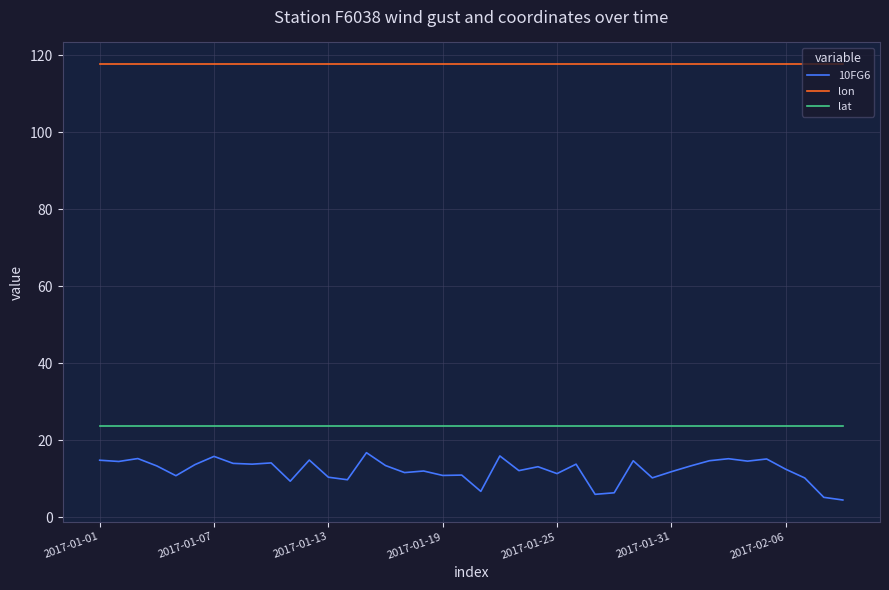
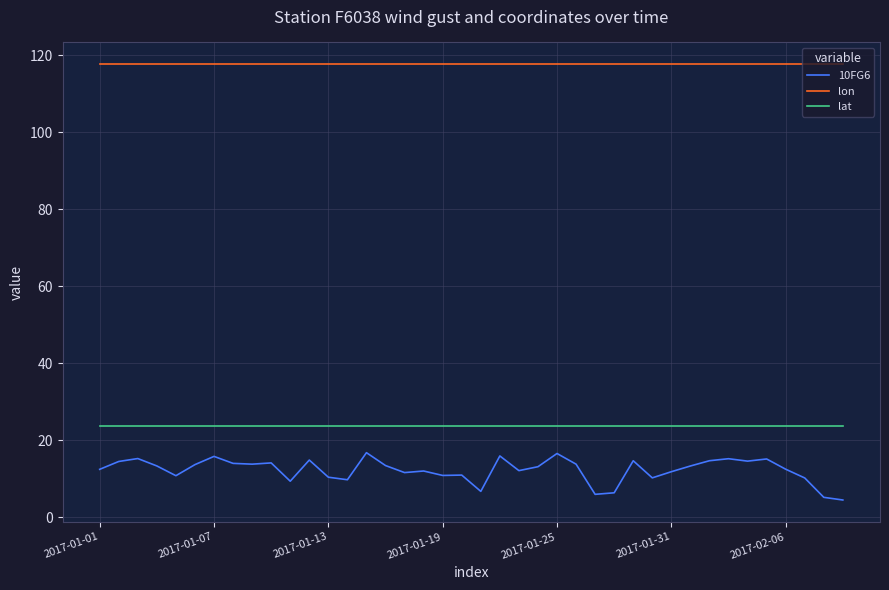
10FG6, 2017-01-01: 15 -> 12
10FG6, 2017-01-25: 11 -> 17
